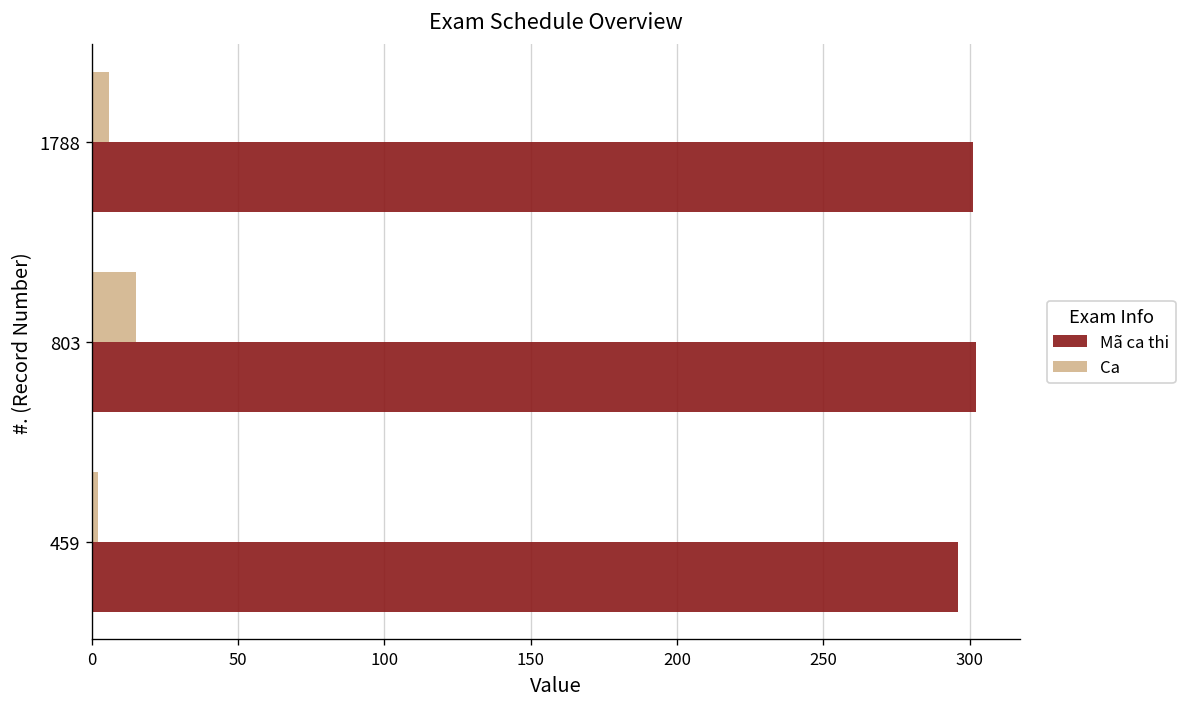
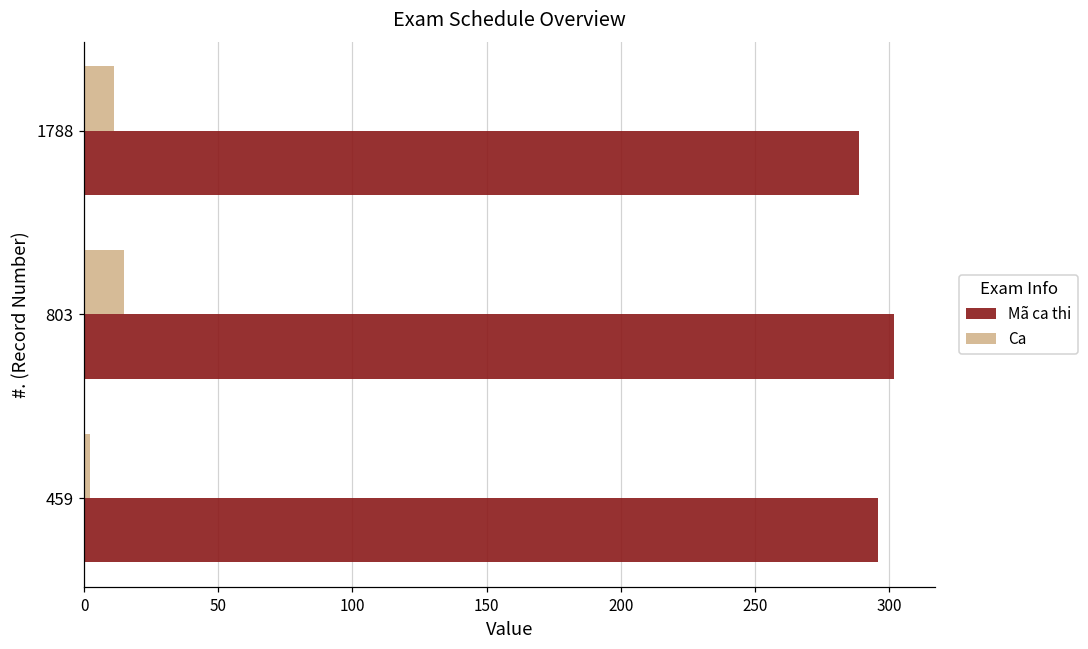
Ca, 1788: 6 -> 11
Mã ca thi, 1788: 301 -> 289
